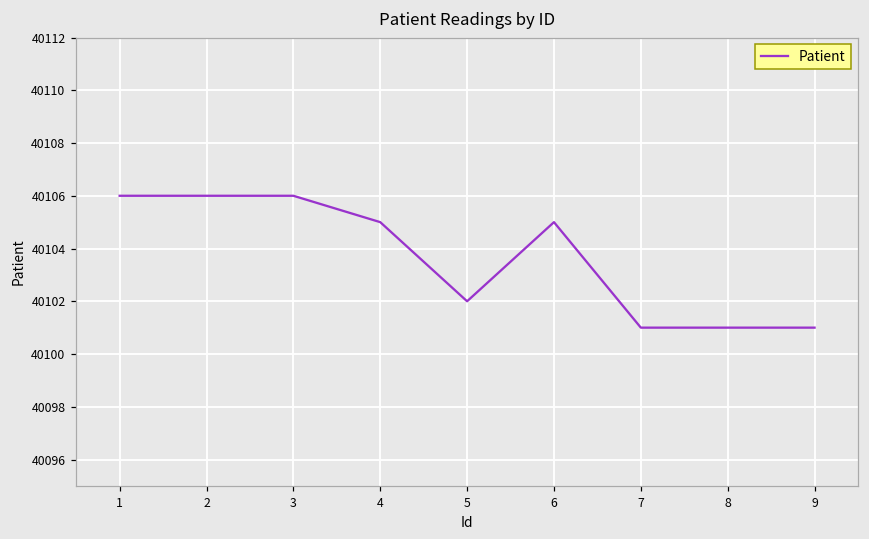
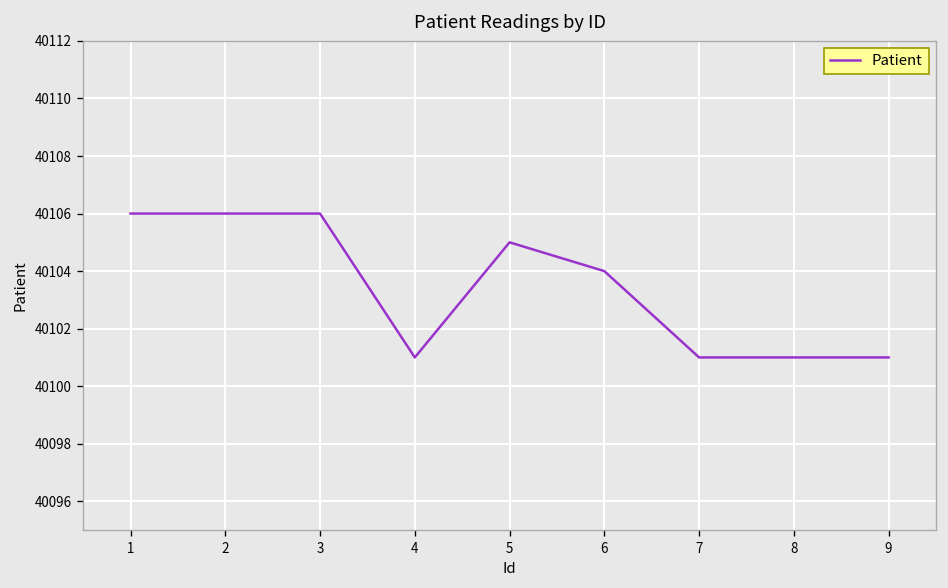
4: 40105 -> 40101
5: 40102 -> 40105
6: 40105 -> 40104
